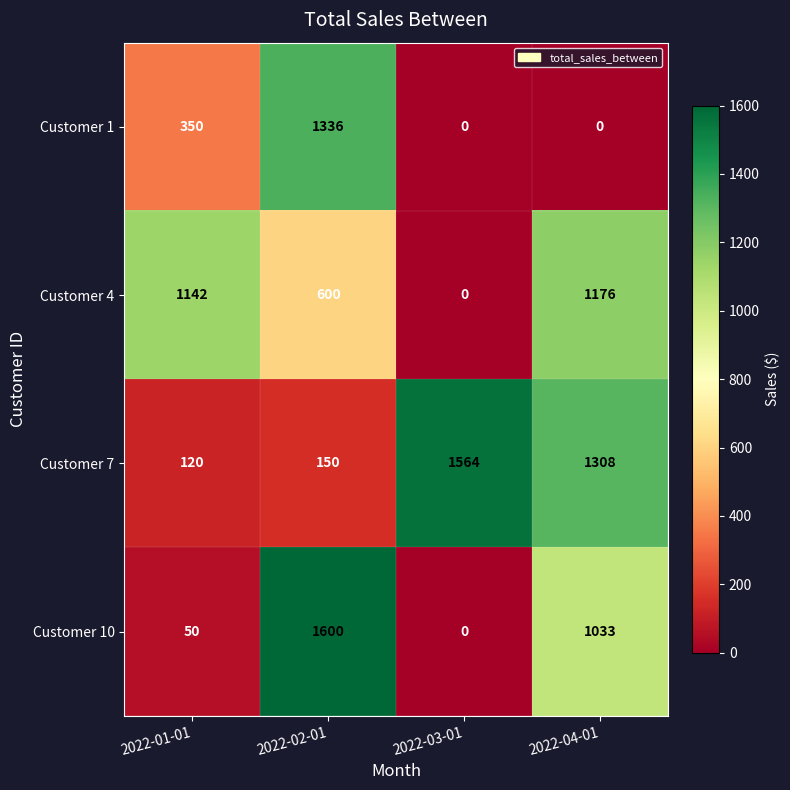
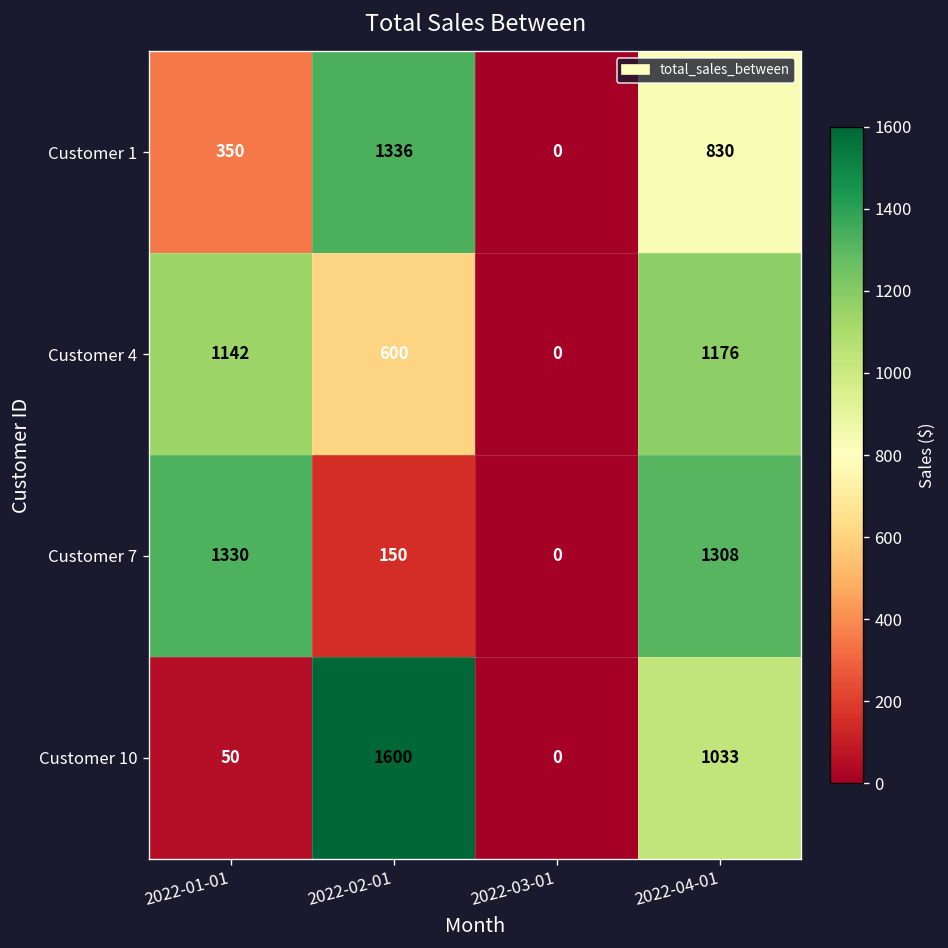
Customer 1, 2022-04-01: 0 -> 830
Customer 7, 2022-01-01: 120 -> 1330
Customer 7, 2022-03-01: 1564 -> 0
